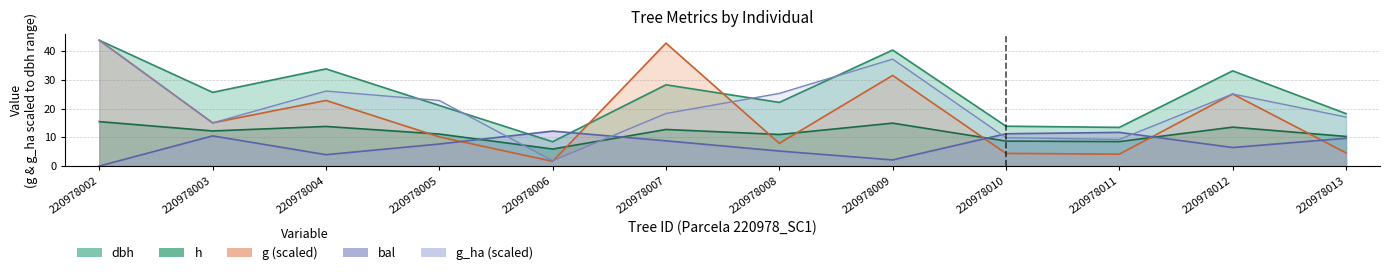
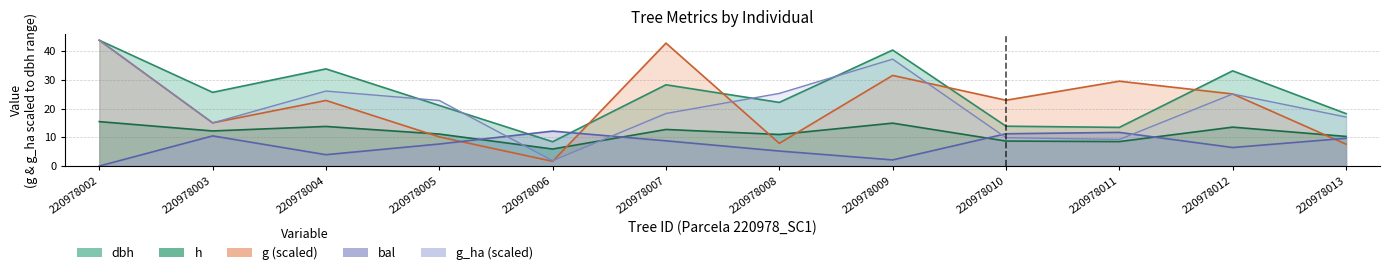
g (scaled), 220978010: 4 -> 23
g (scaled), 220978011: 4 -> 30
g (scaled), 220978013: 5 -> 8
